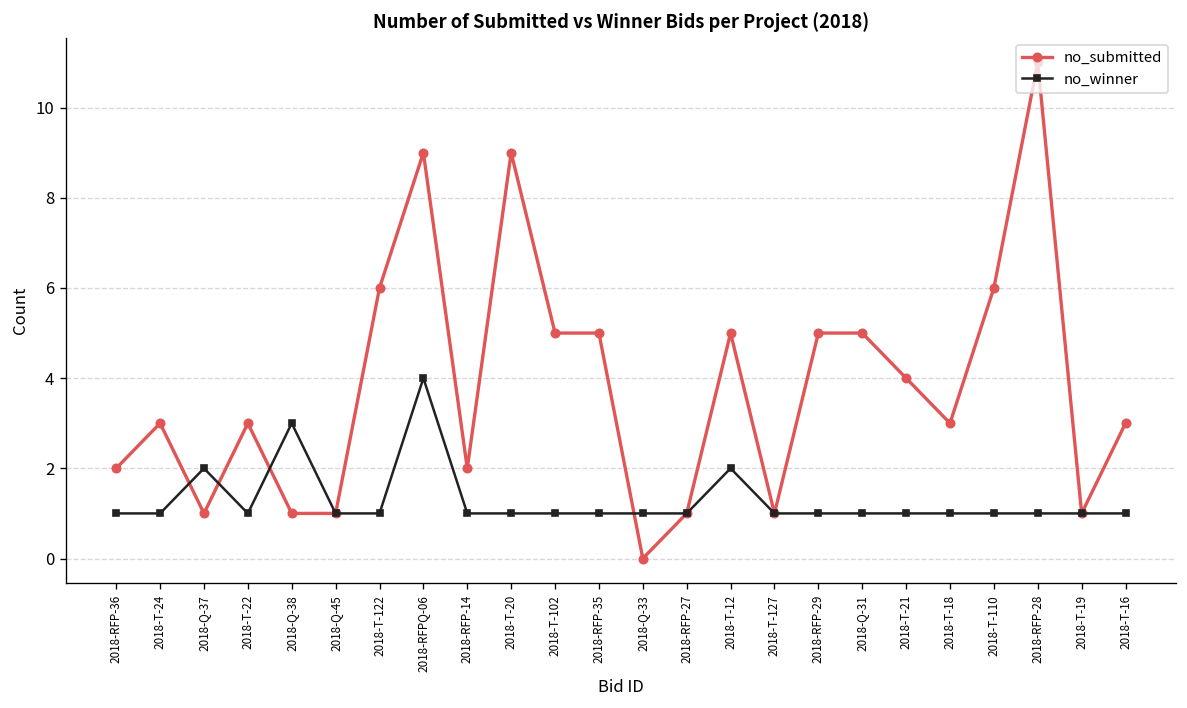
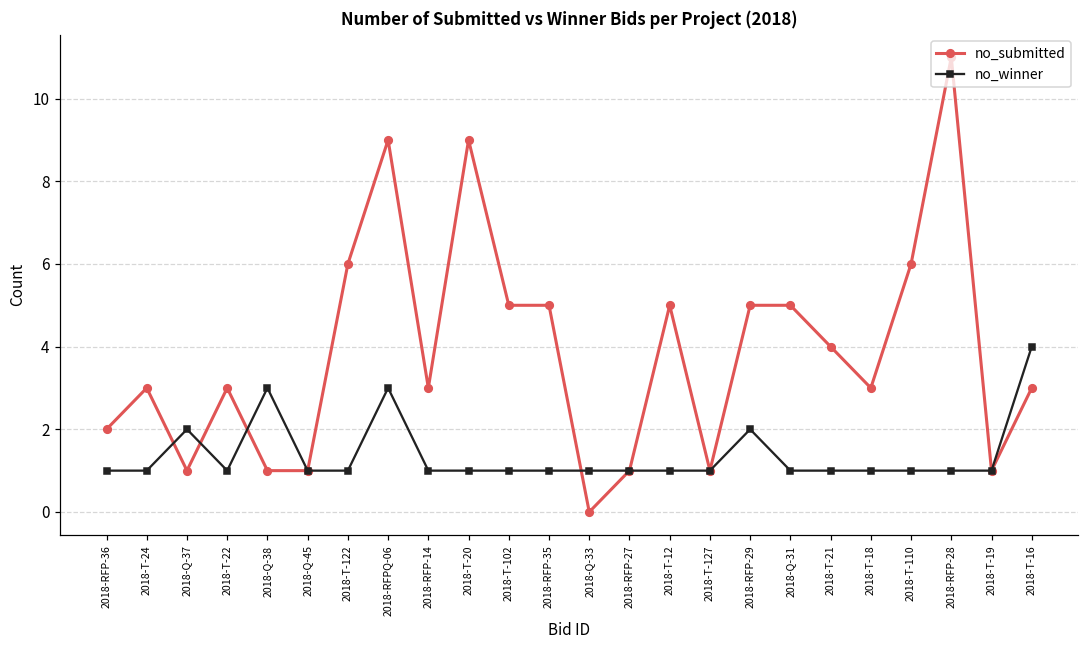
no_winner, 2018-RFPQ-06: 4 -> 3
no_submitted, 2018-RFP-14: 2 -> 3
no_winner, 2018-T-12: 2 -> 1
no_winner, 2018-RFP-29: 1 -> 2
no_winner, 2018-T-16: 1 -> 4
